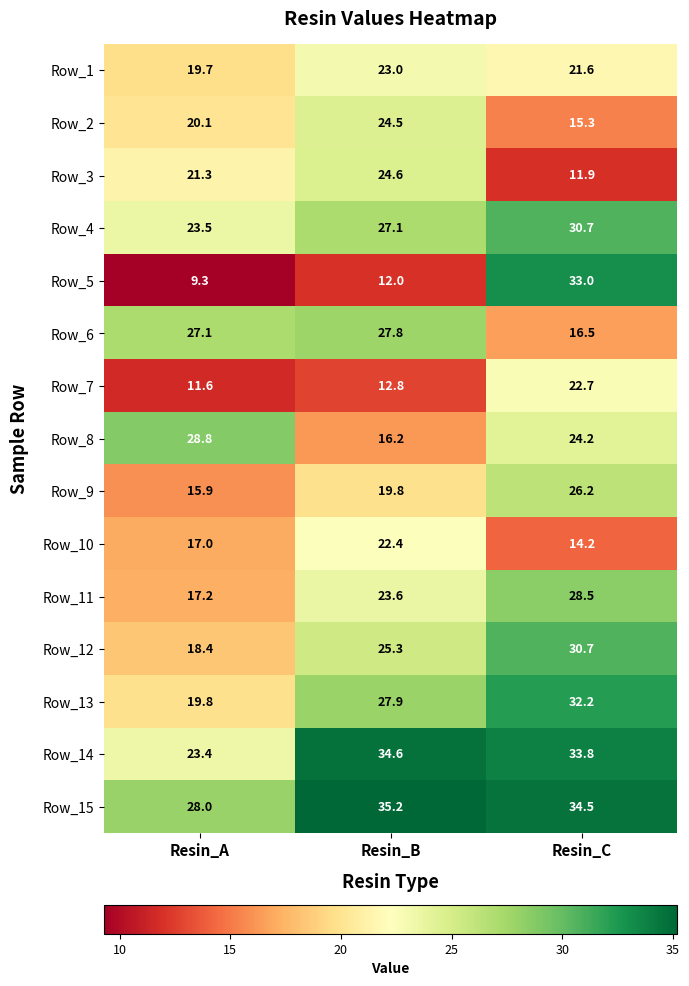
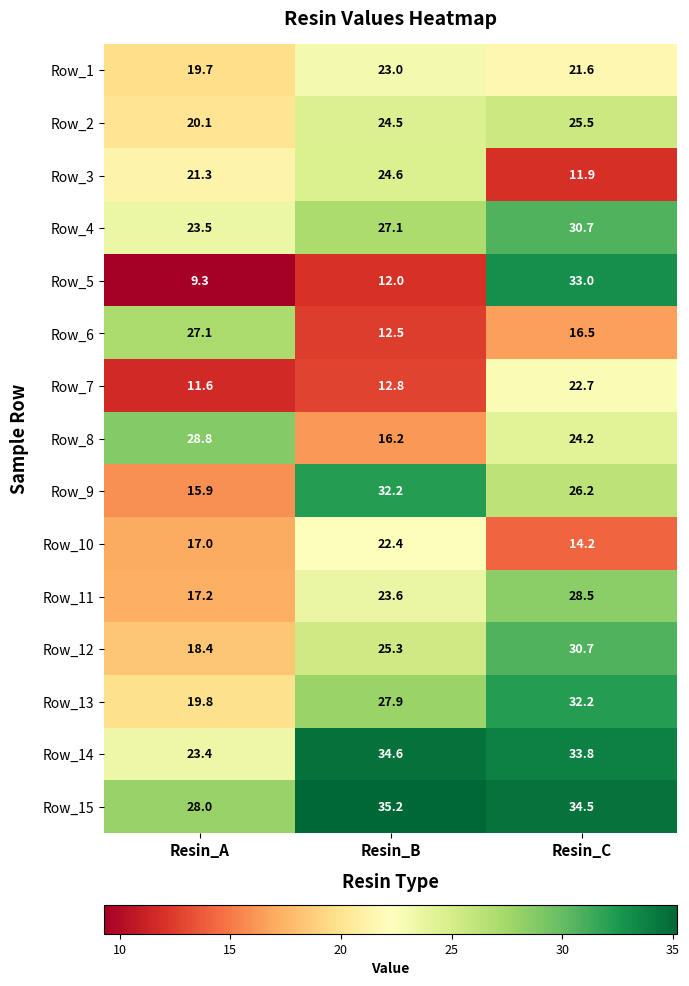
Row_2, Resin_C: 15.3 -> 25.5
Row_6, Resin_B: 27.8 -> 12.5
Row_9, Resin_B: 19.8 -> 32.2
